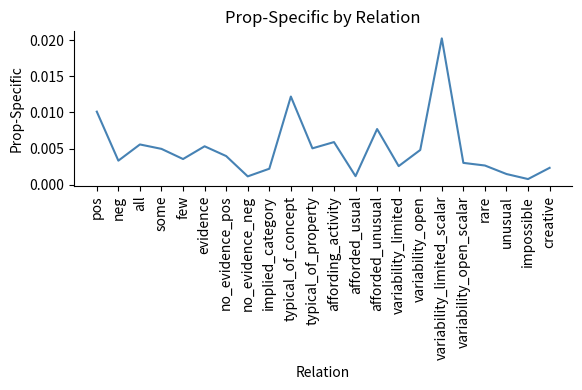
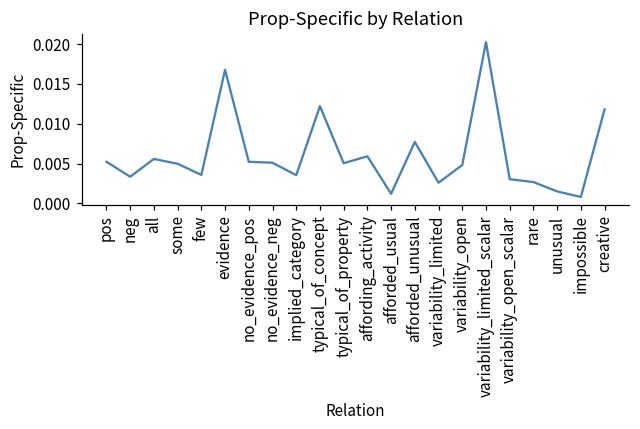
pos: 0.010 -> 0.005
evidence: 0.005 -> 0.017
no_evidence_pos: 0.004 -> 0.005
no_evidence_neg: 0.001 -> 0.005
implied_category: 0.002 -> 0.004
creative: 0.002 -> 0.012
